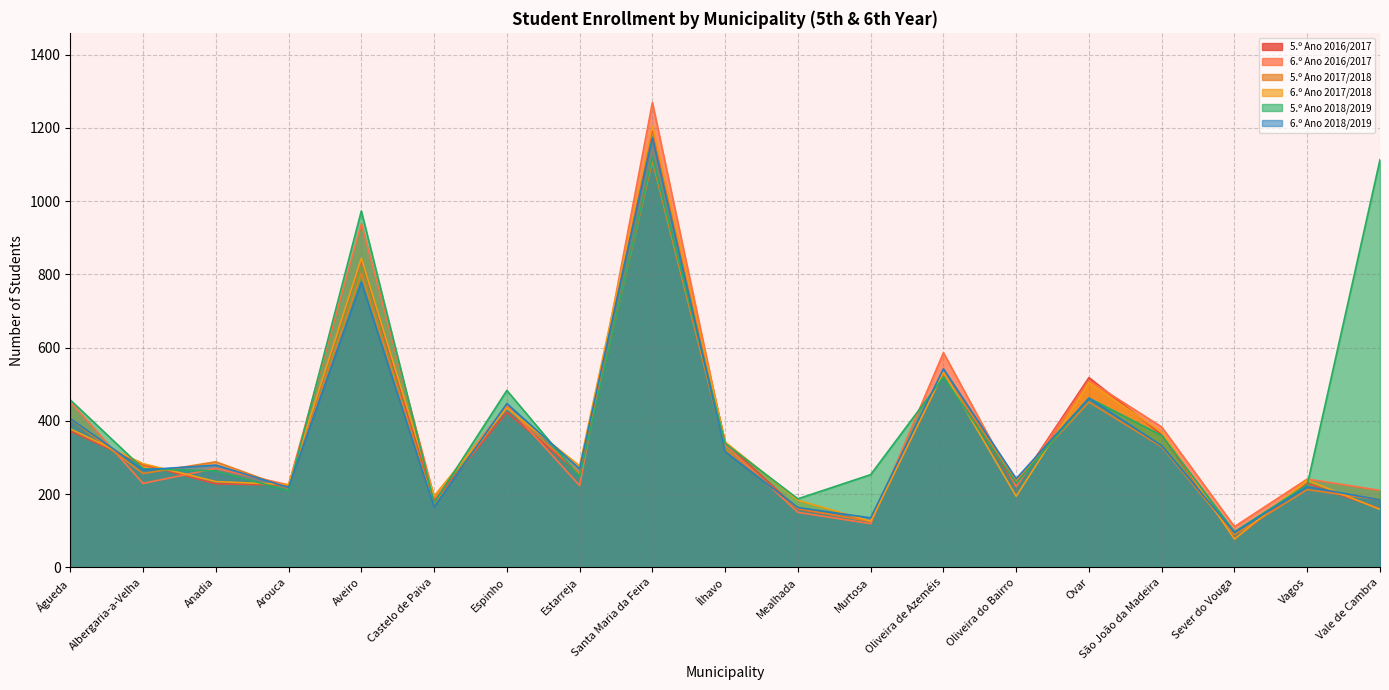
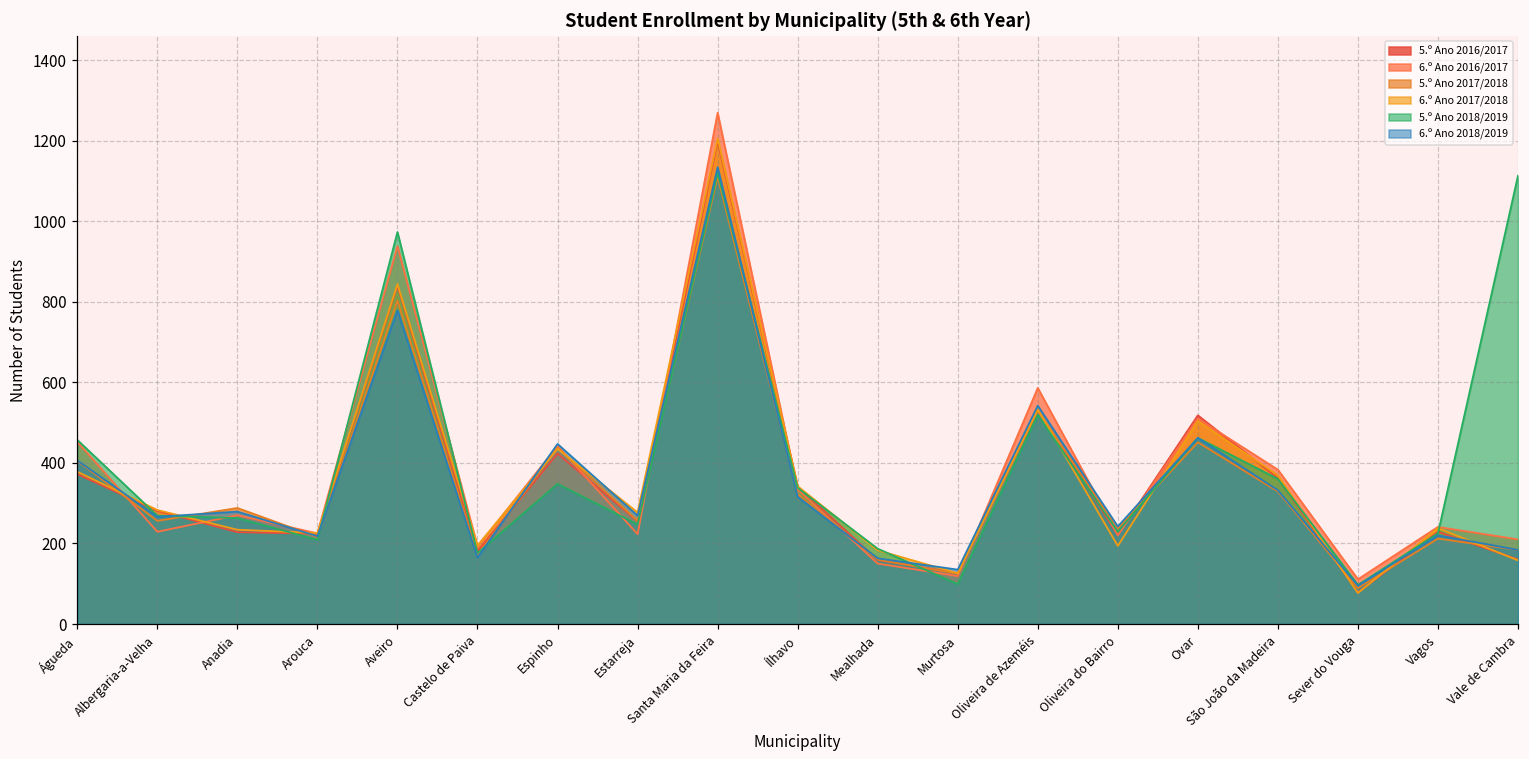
5.º Ano 2018/2019, Espinho: 480 -> 350
6.º Ano 2018/2019, Santa Maria da Feira: 1170 -> 1130
5.º Ano 2018/2019, Murtosa: 250 -> 100
